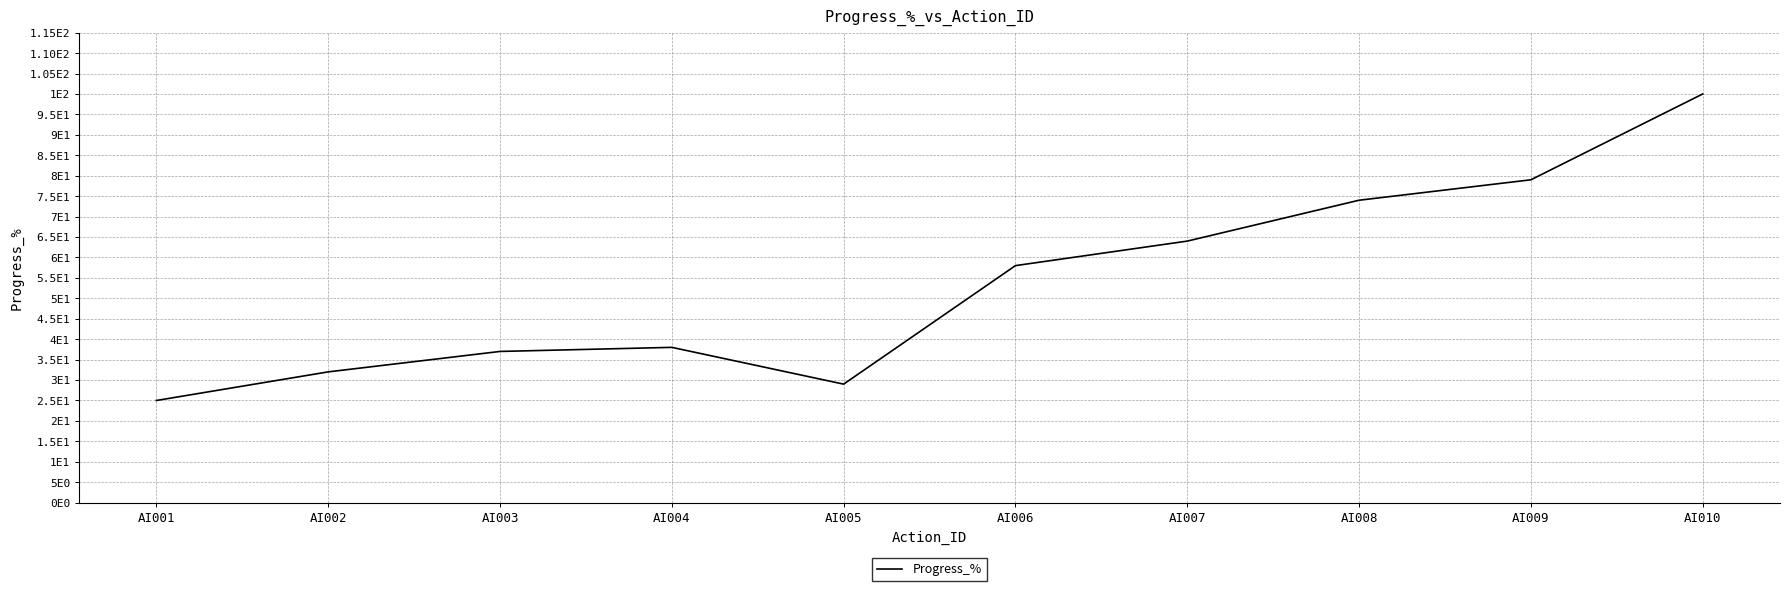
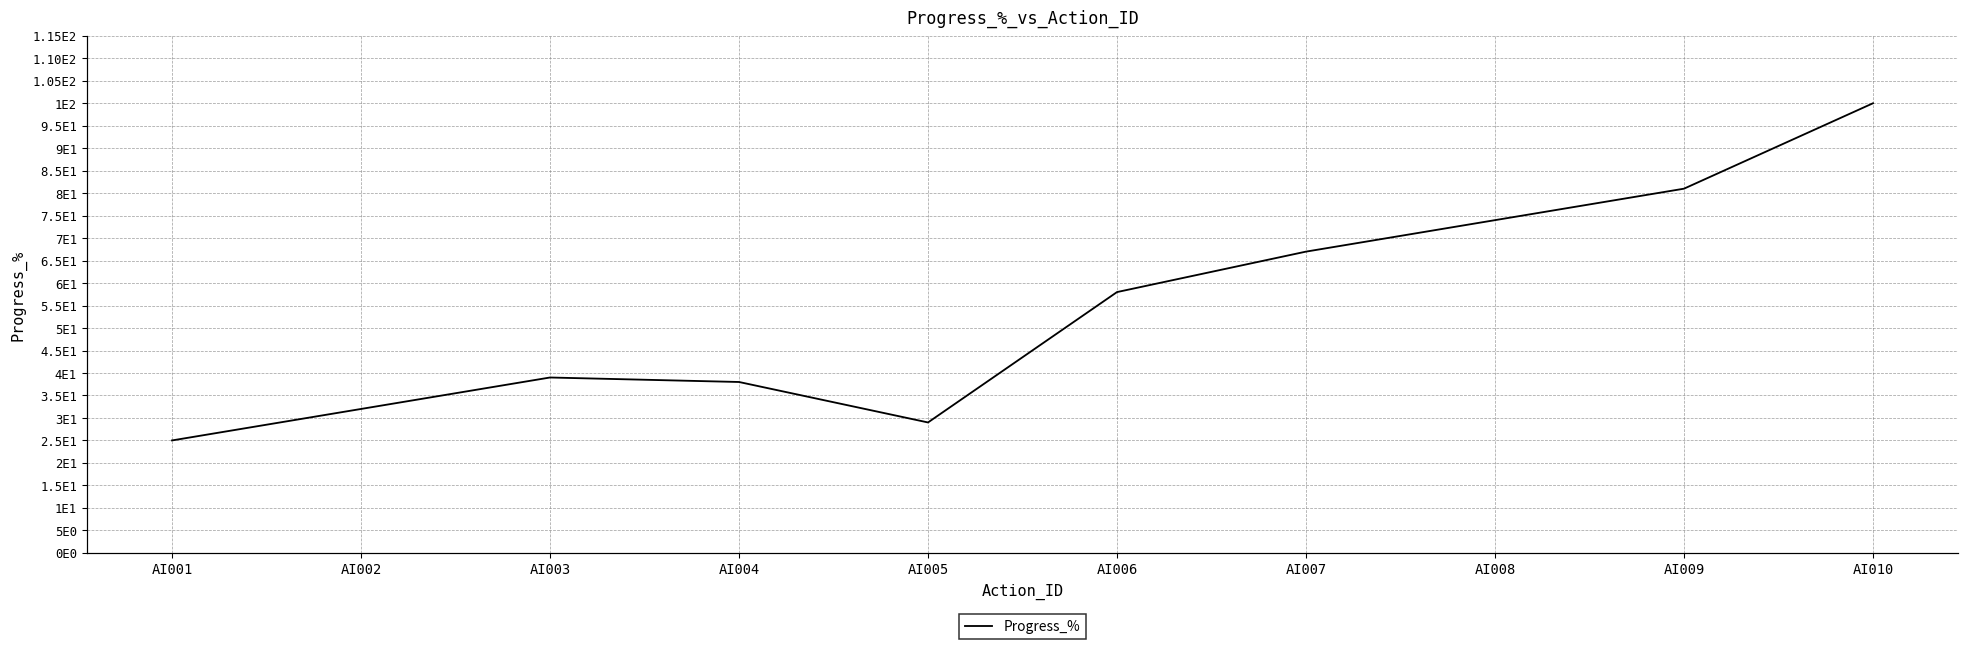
AI003: 37 -> 39
AI007: 64 -> 67
AI009: 79 -> 81
